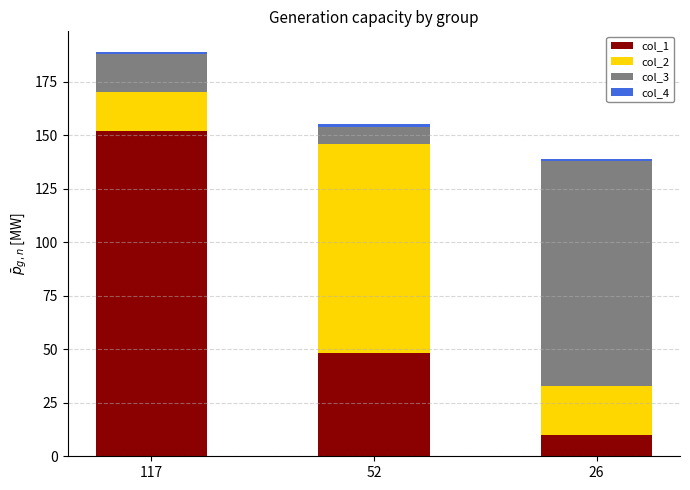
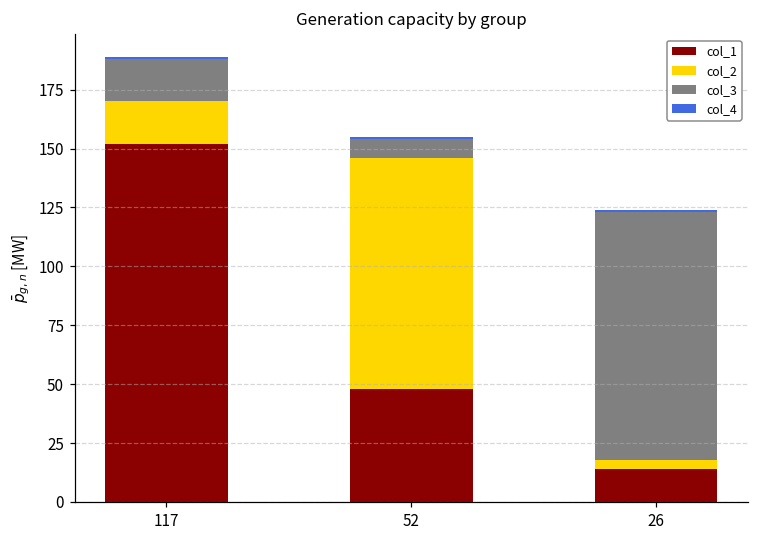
col_1, 26: 10 -> 14
col_2, 26: 23 -> 4
